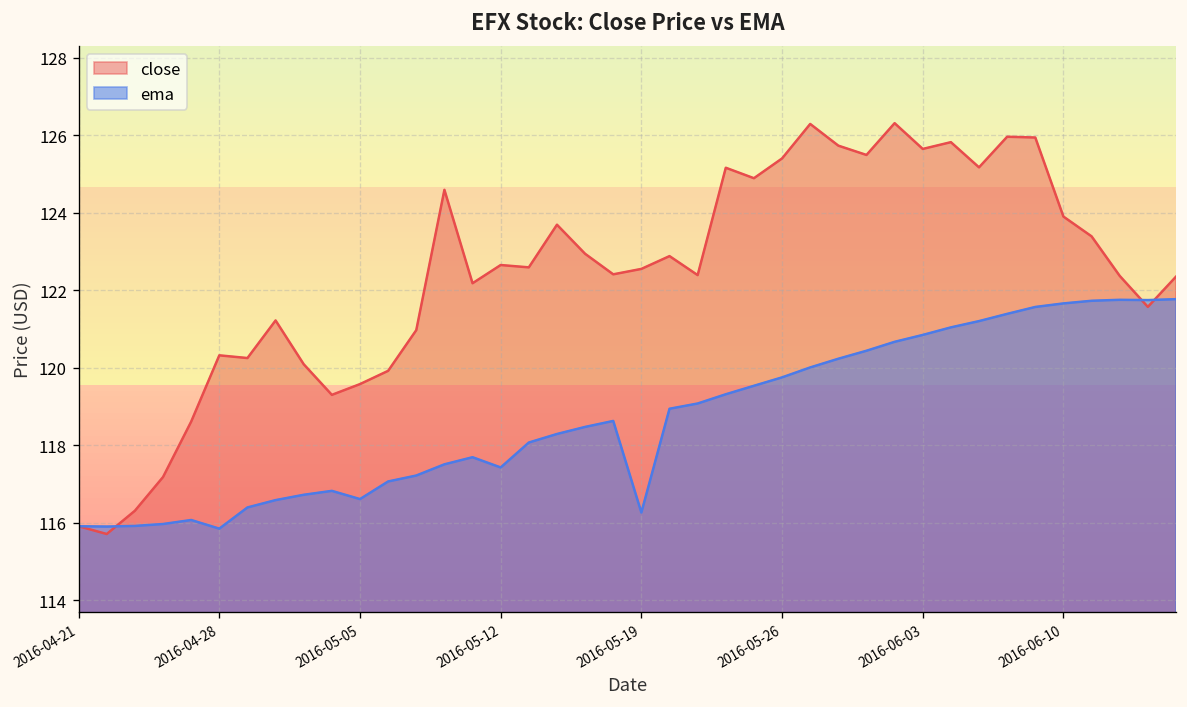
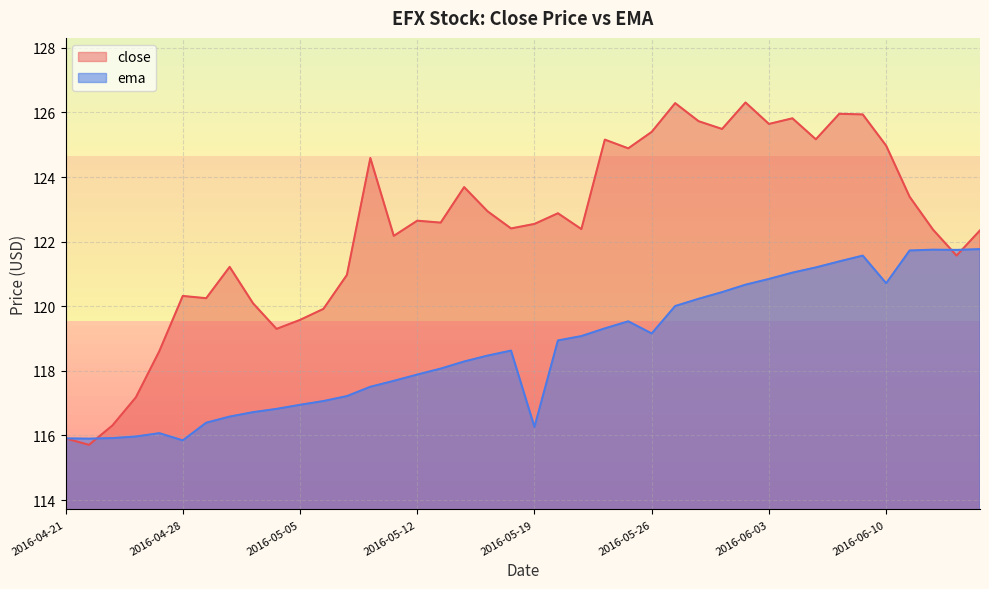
ema, 2016-05-05: 116.6 -> 116.9
ema, 2016-05-12: 117.4 -> 117.9
ema, 2016-05-26: 119.8 -> 119.2
close, 2016-06-10: 123.9 -> 125.0
ema, 2016-06-10: 121.7 -> 120.7
